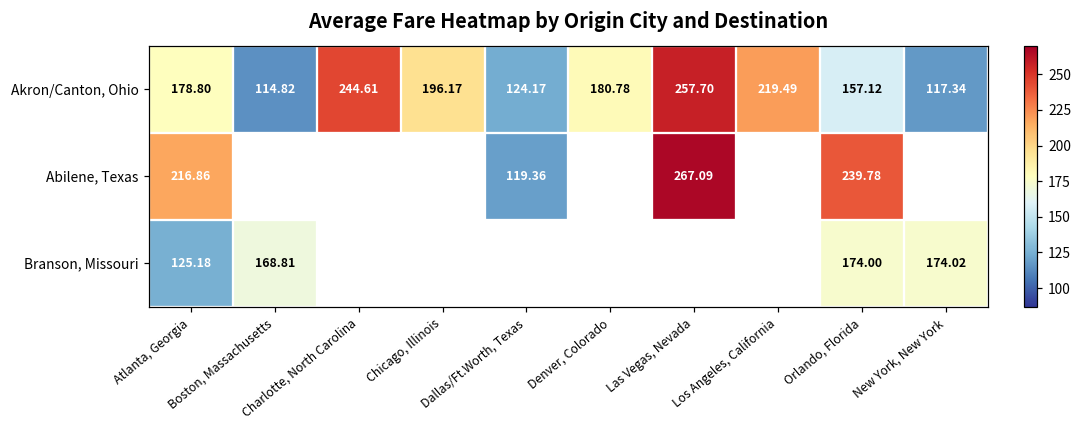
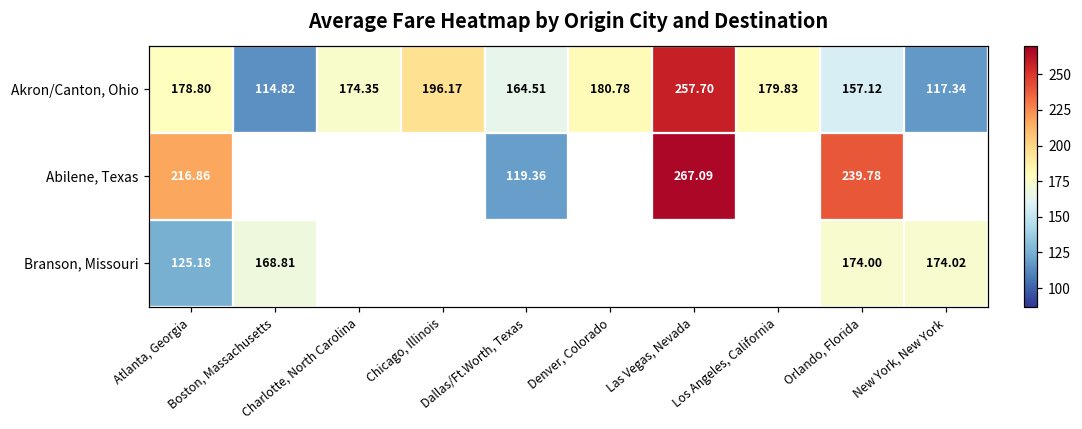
Akron/Canton, Ohio, Charlotte, North Carolina: 244.61 -> 174.35
Akron/Canton, Ohio, Dallas/Ft.Worth, Texas: 124.17 -> 164.51
Akron/Canton, Ohio, Los Angeles, California: 219.49 -> 179.83
